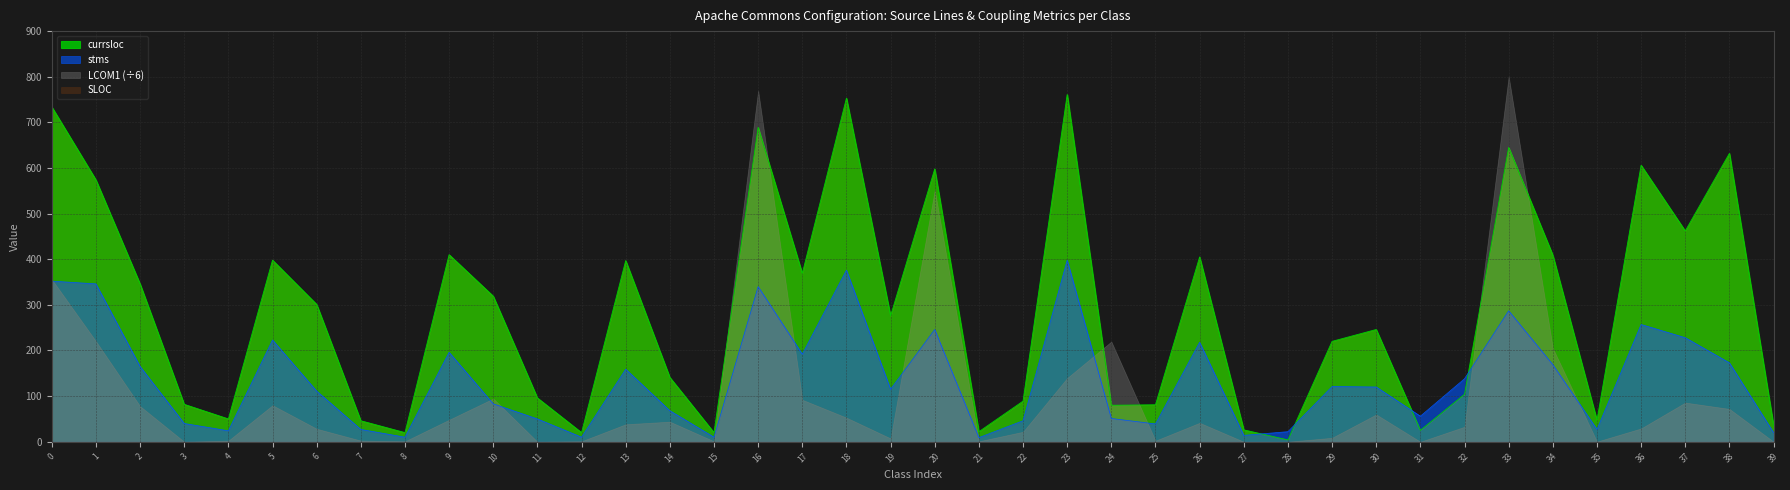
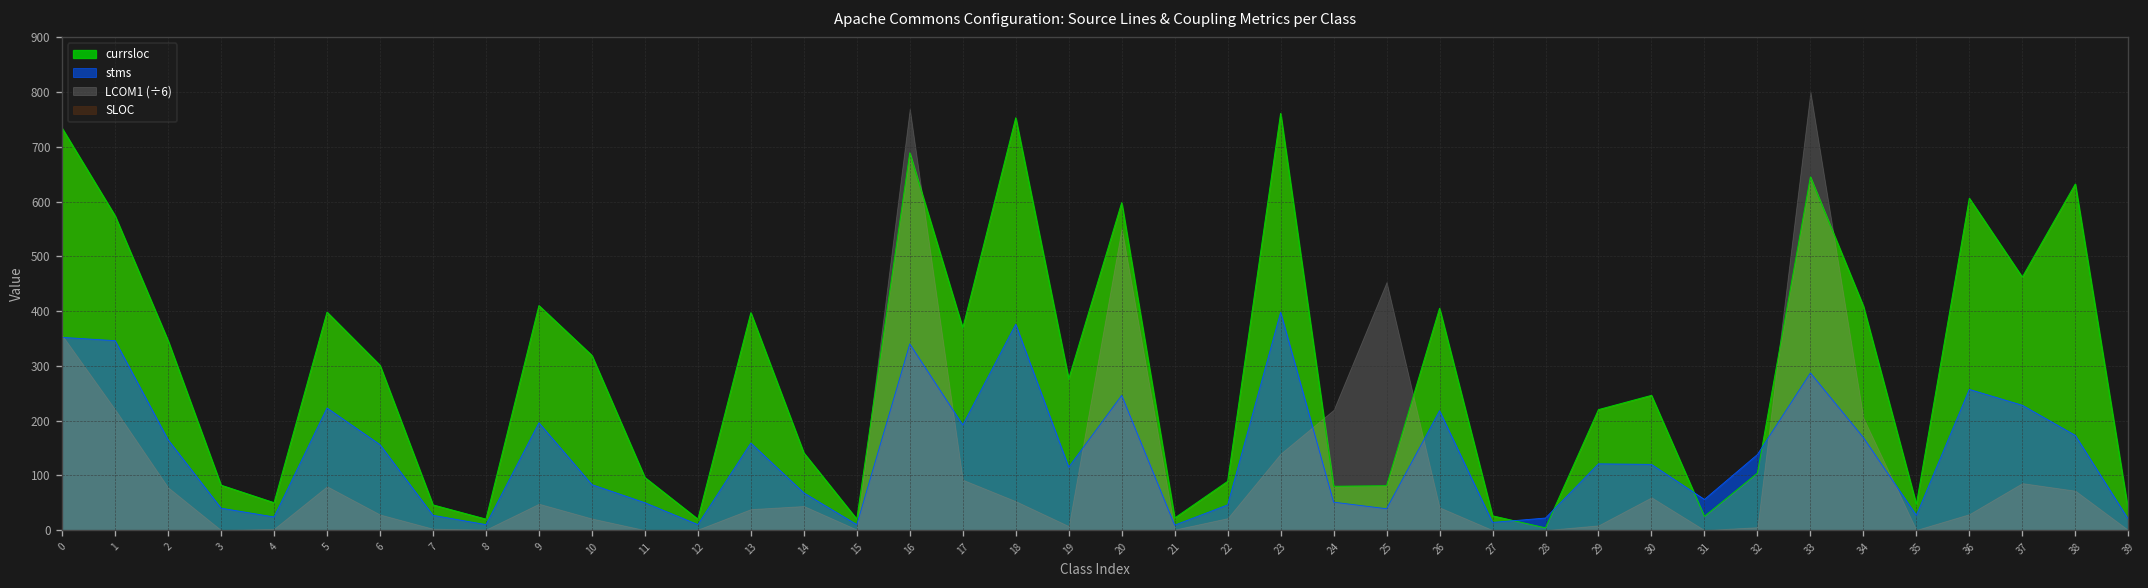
stms, 6: 110 -> 160
LCOM1 (÷6), 10: 90 -> 20
LCOM1 (÷6), 25: 0 -> 450
LCOM1 (÷6), 32: 30 -> 10
